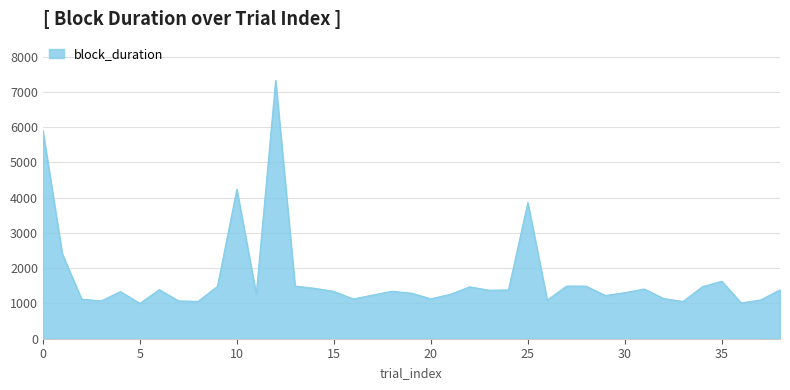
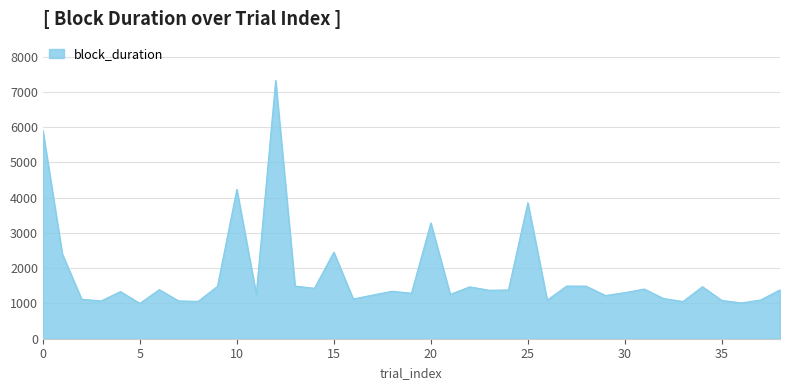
15: 1300 -> 2500
20: 1100 -> 3300
35: 1600 -> 1100
